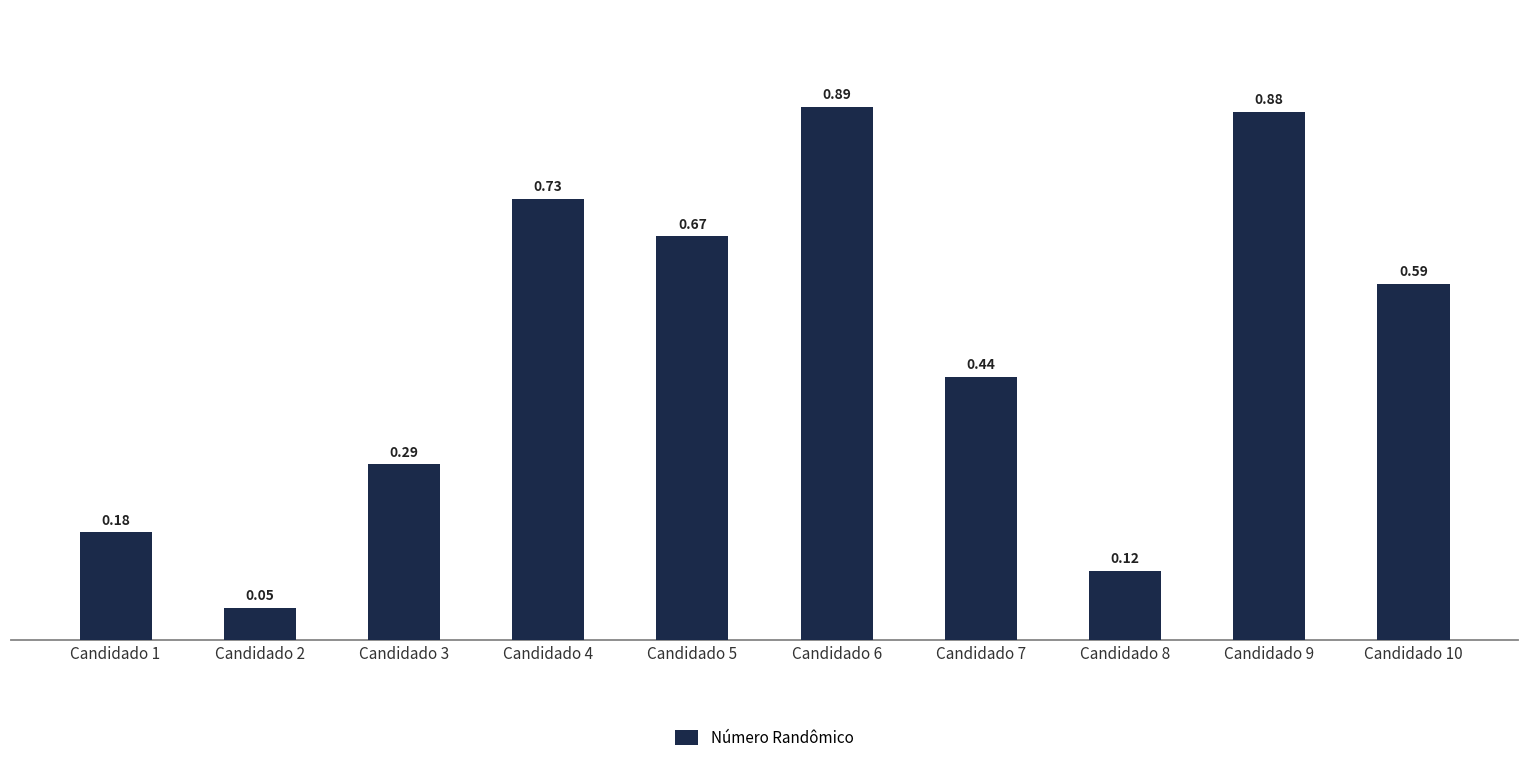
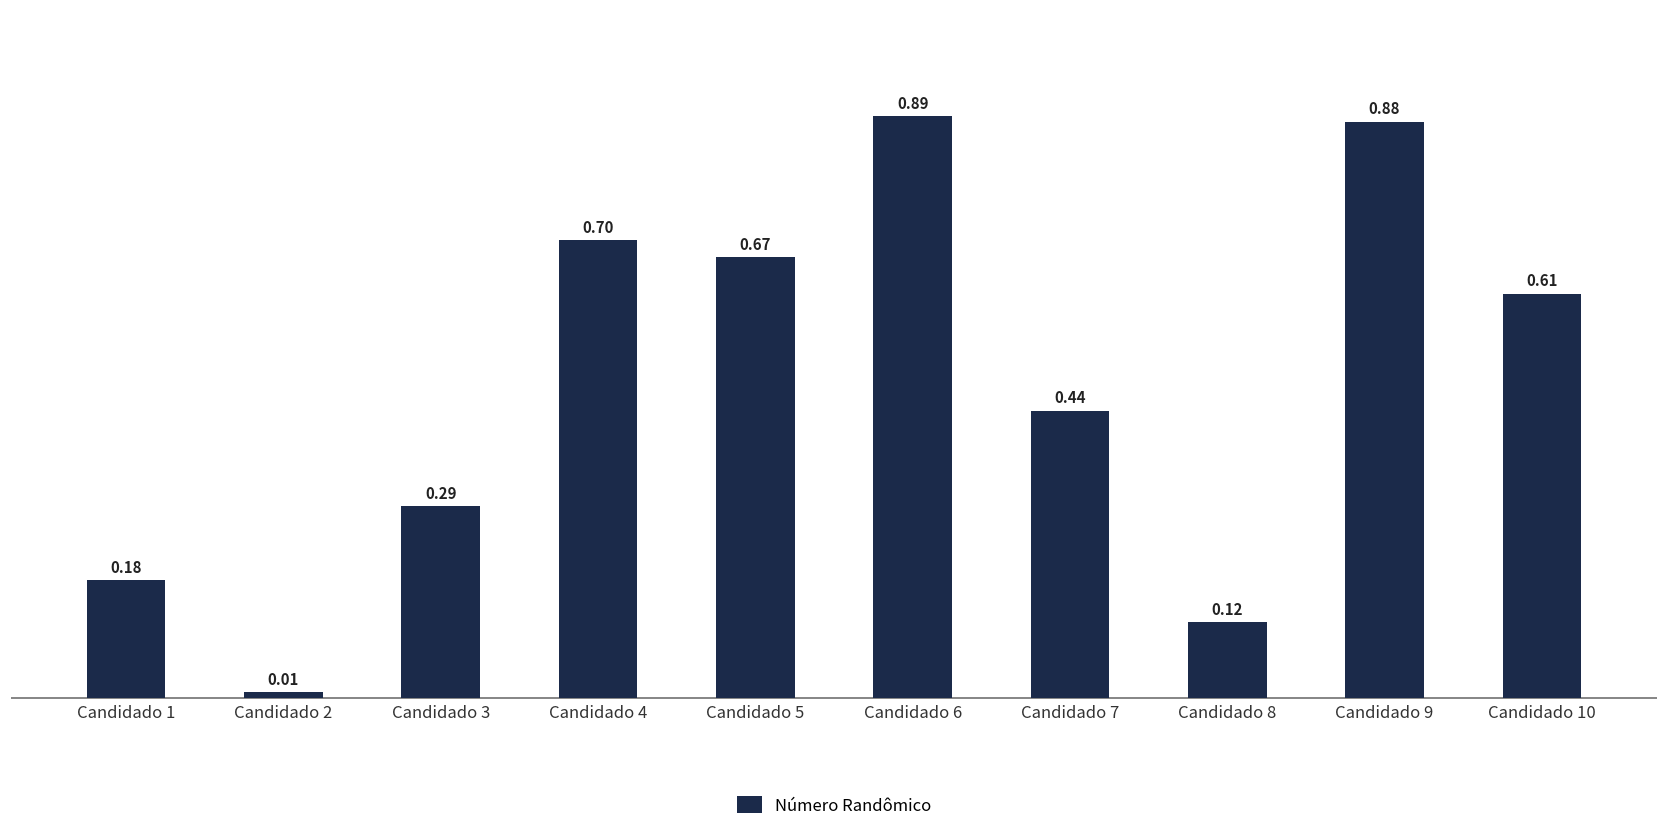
Candidado 2: 0.05 -> 0.01
Candidado 4: 0.73 -> 0.70
Candidado 10: 0.59 -> 0.61
